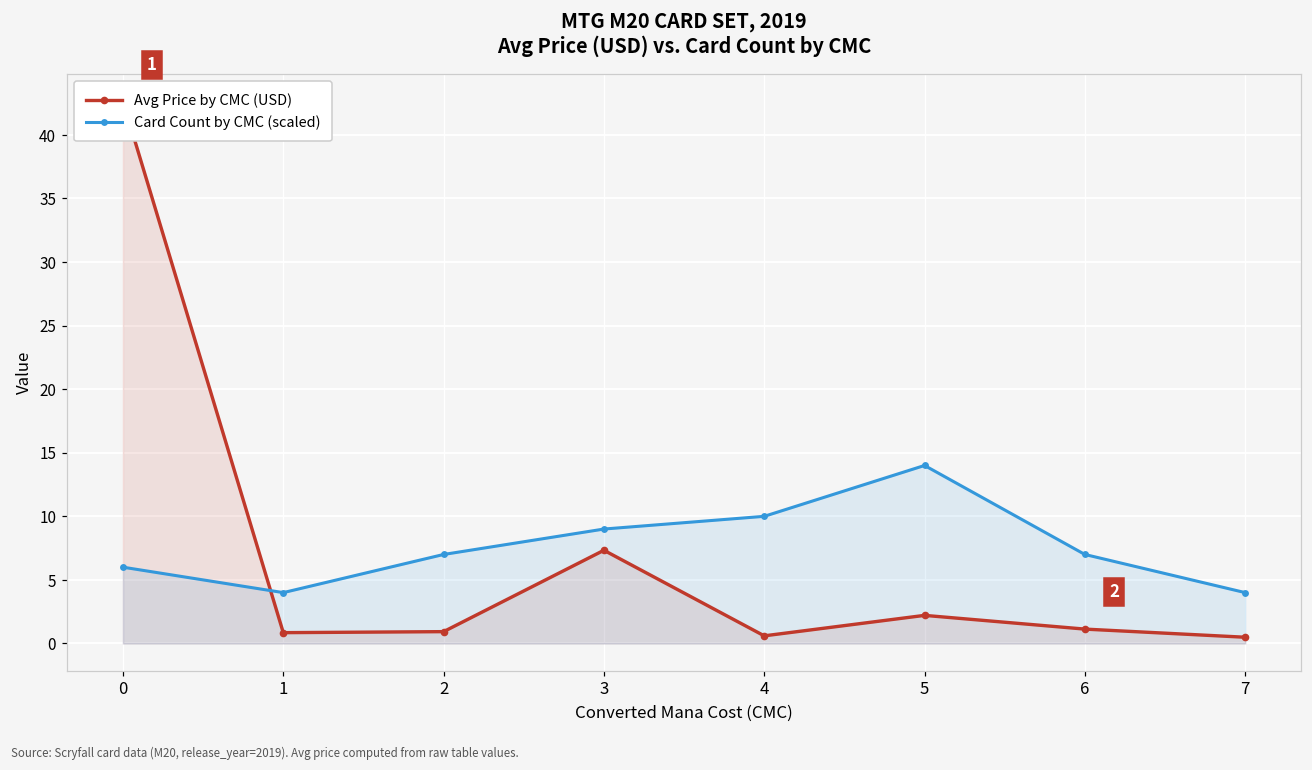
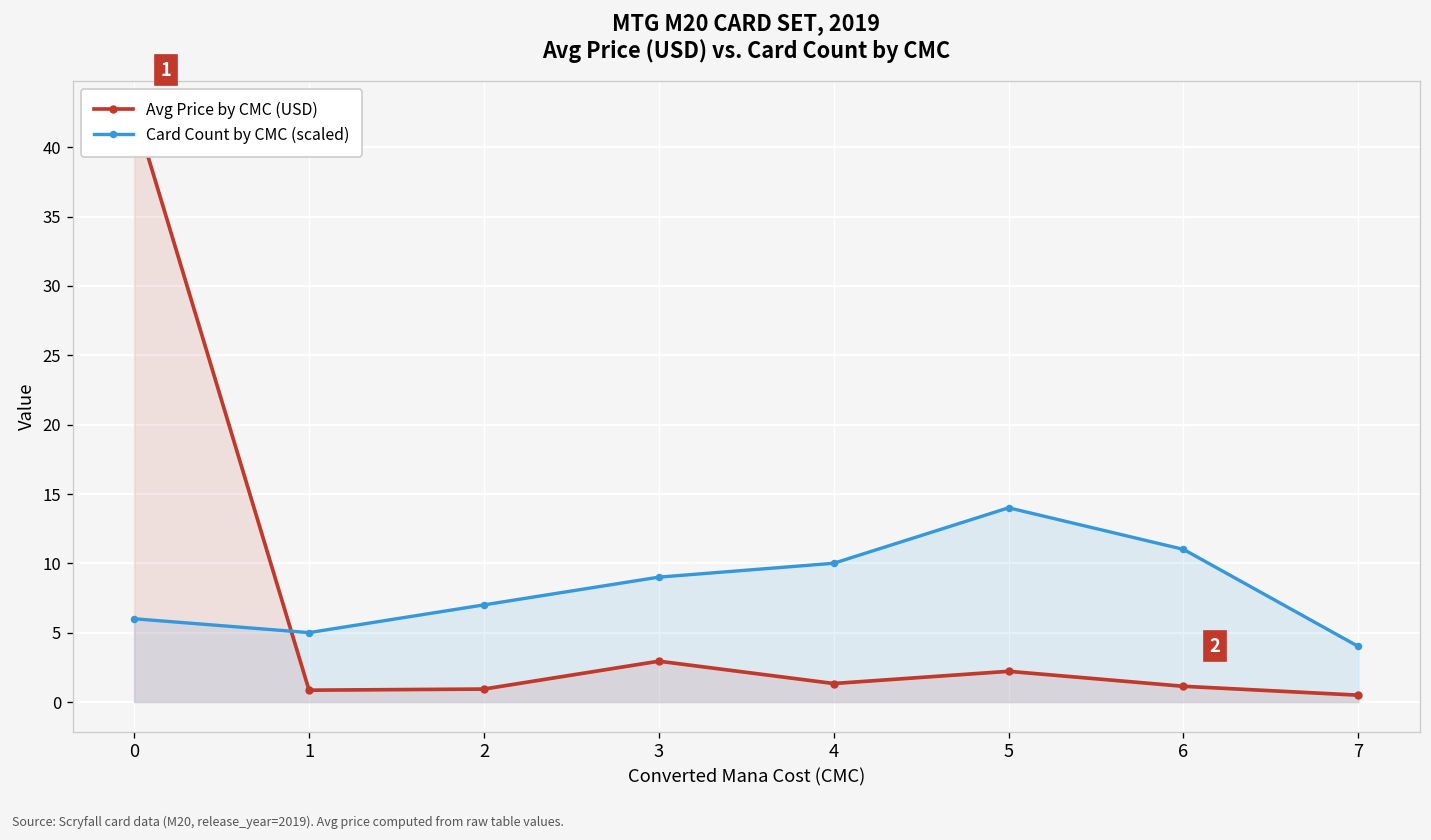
Card Count by CMC (scaled), 1: 4 -> 5
Avg Price by CMC (USD), 3: 7.3 -> 2.9
Avg Price by CMC (USD), 4: 0.6 -> 1.3
Card Count by CMC (scaled), 6: 7 -> 11
